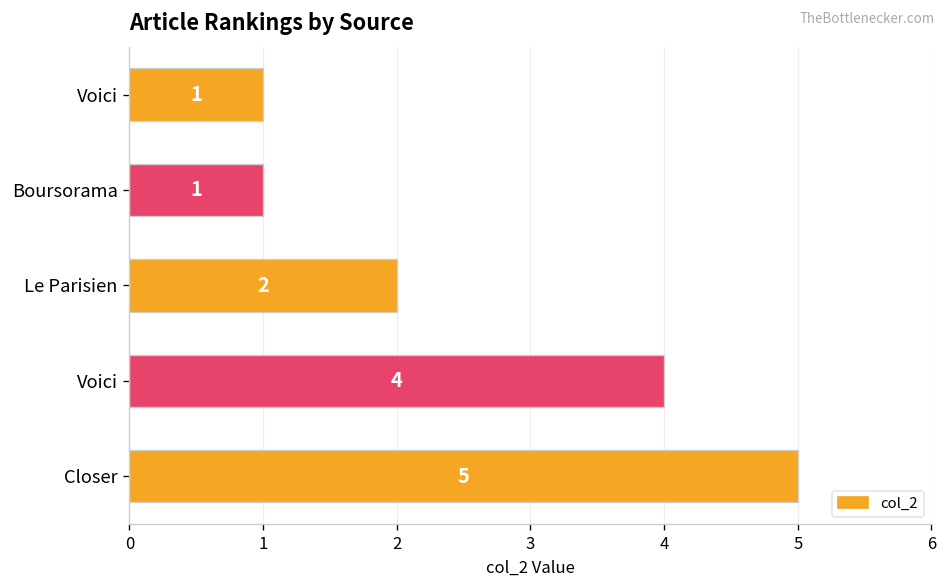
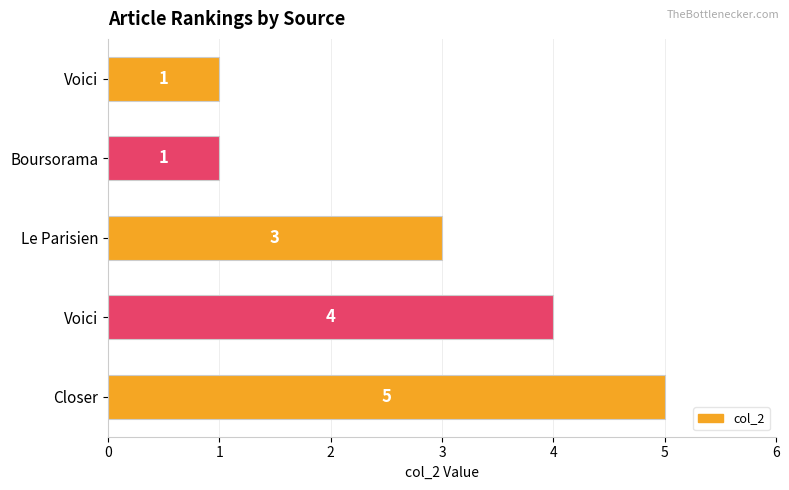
Le Parisien: 2 -> 3
